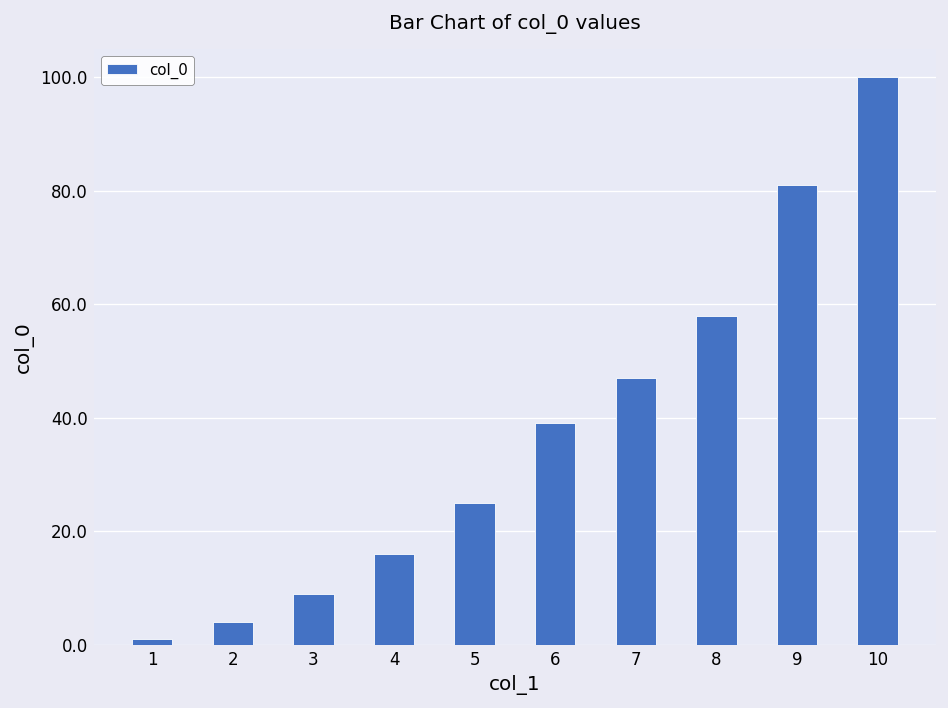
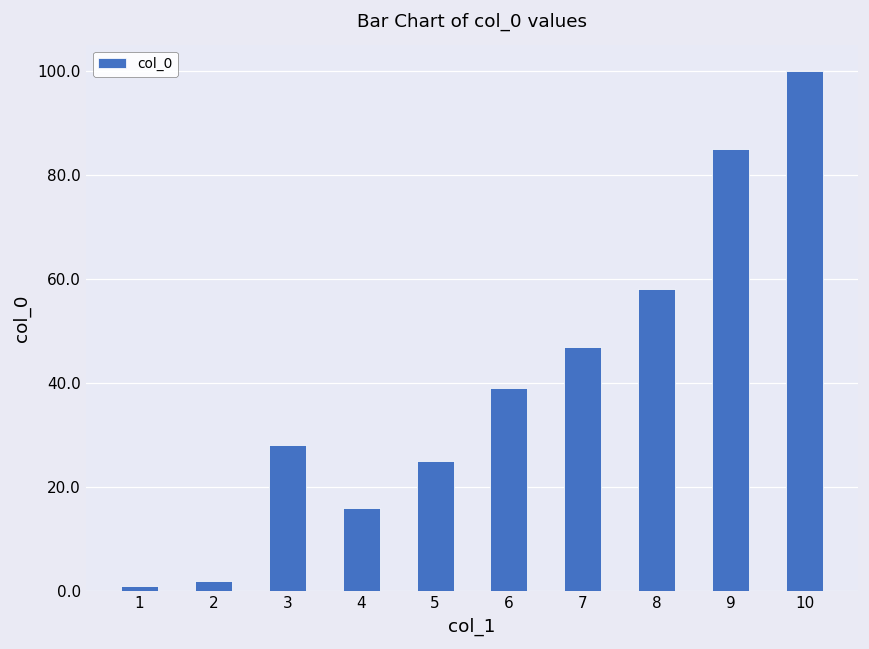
2: 4 -> 2
3: 9 -> 28
9: 81 -> 85
